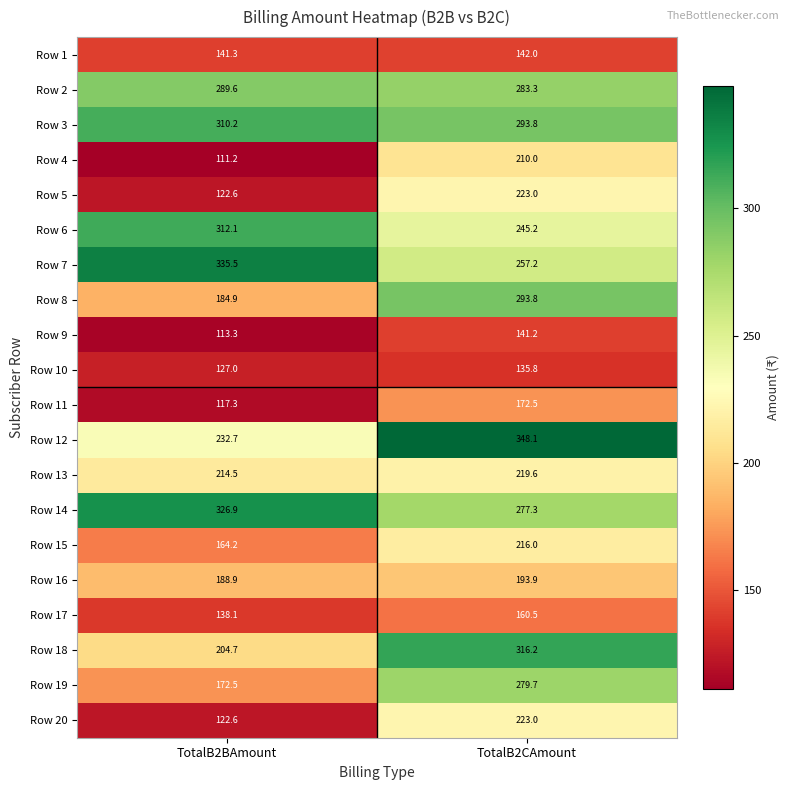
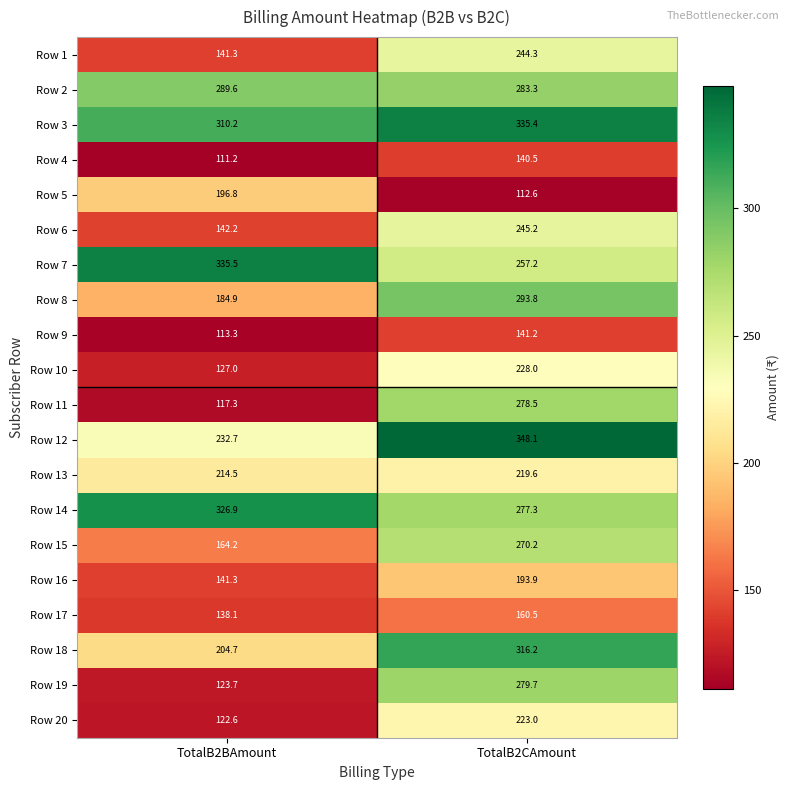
Row 1, TotalB2CAmount: 142.0 -> 244.3
Row 3, TotalB2CAmount: 293.8 -> 335.4
Row 4, TotalB2CAmount: 210.0 -> 140.5
Row 5, TotalB2BAmount: 122.6 -> 196.8
Row 5, TotalB2CAmount: 223.0 -> 112.6
Row 6, TotalB2BAmount: 312.1 -> 142.2
Row 10, TotalB2CAmount: 135.8 -> 228.0
Row 11, TotalB2CAmount: 172.5 -> 278.5
Row 15, TotalB2CAmount: 216.0 -> 270.2
Row 16, TotalB2BAmount: 188.9 -> 141.3
Row 19, TotalB2BAmount: 172.5 -> 123.7
